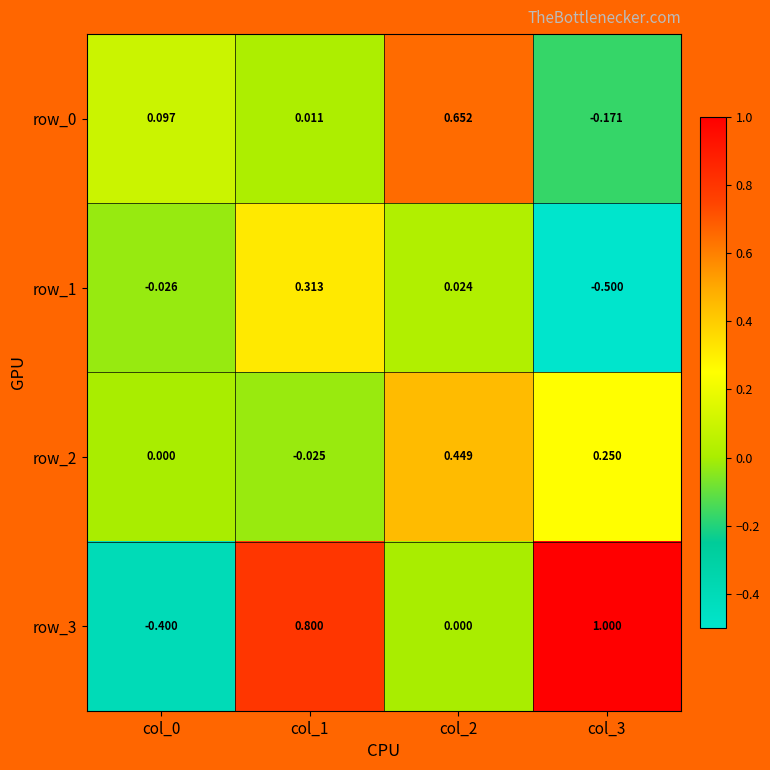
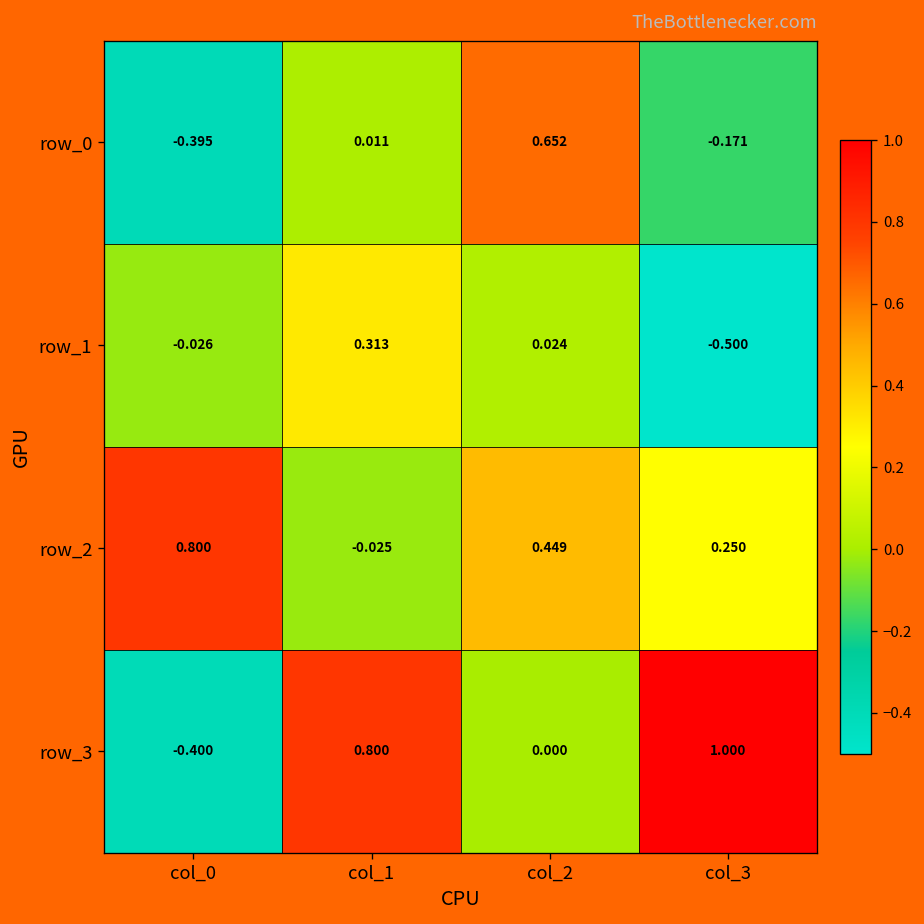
row_0, col_0: 0.097 -> -0.395
row_2, col_0: 0.000 -> 0.800
